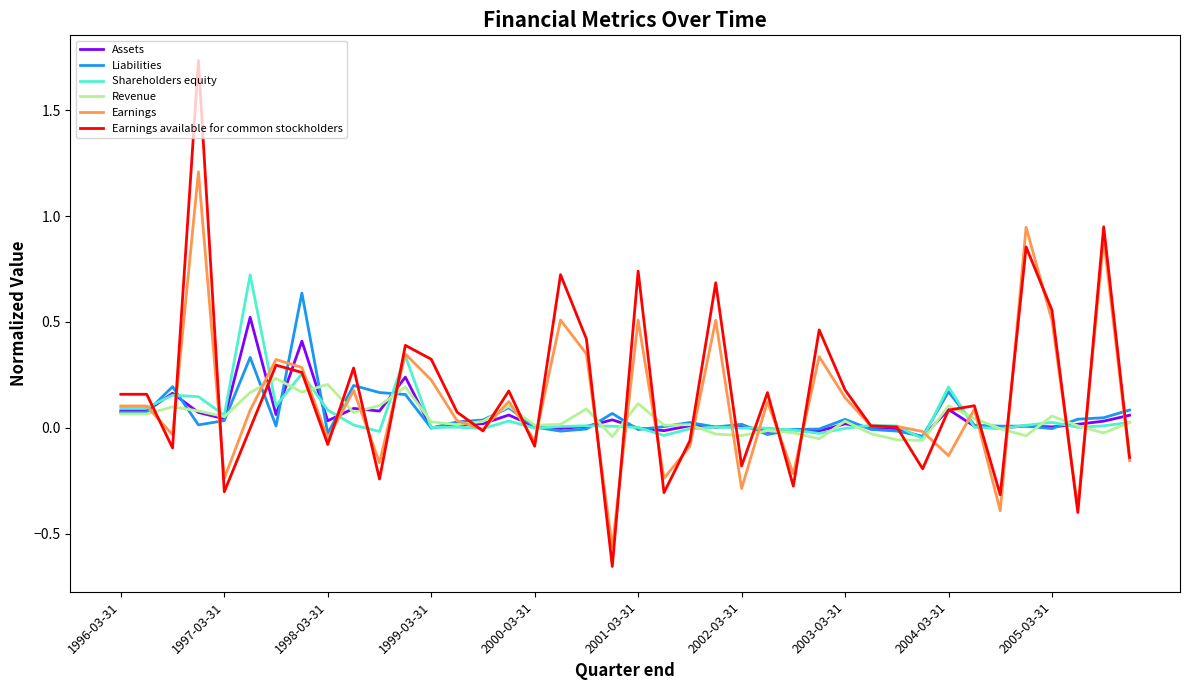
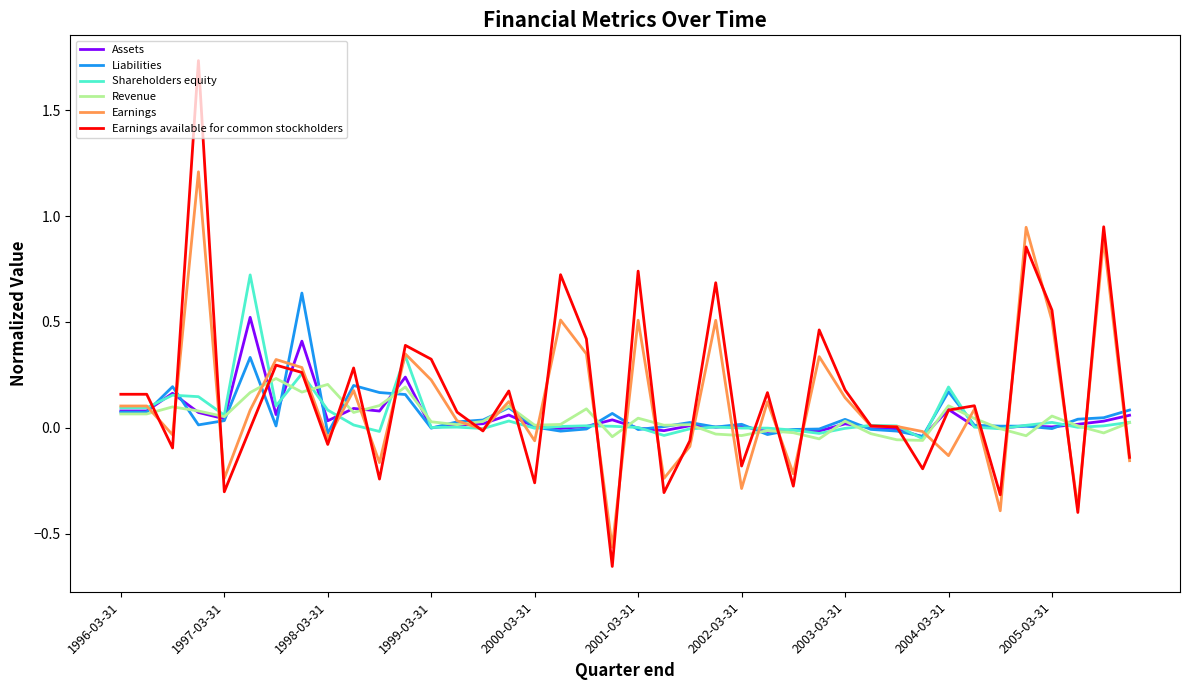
Earnings available for common stockholders, 2000-03-31: -0.09 -> -0.26
Revenue, 2001-03-31: 0.11 -> 0.05
